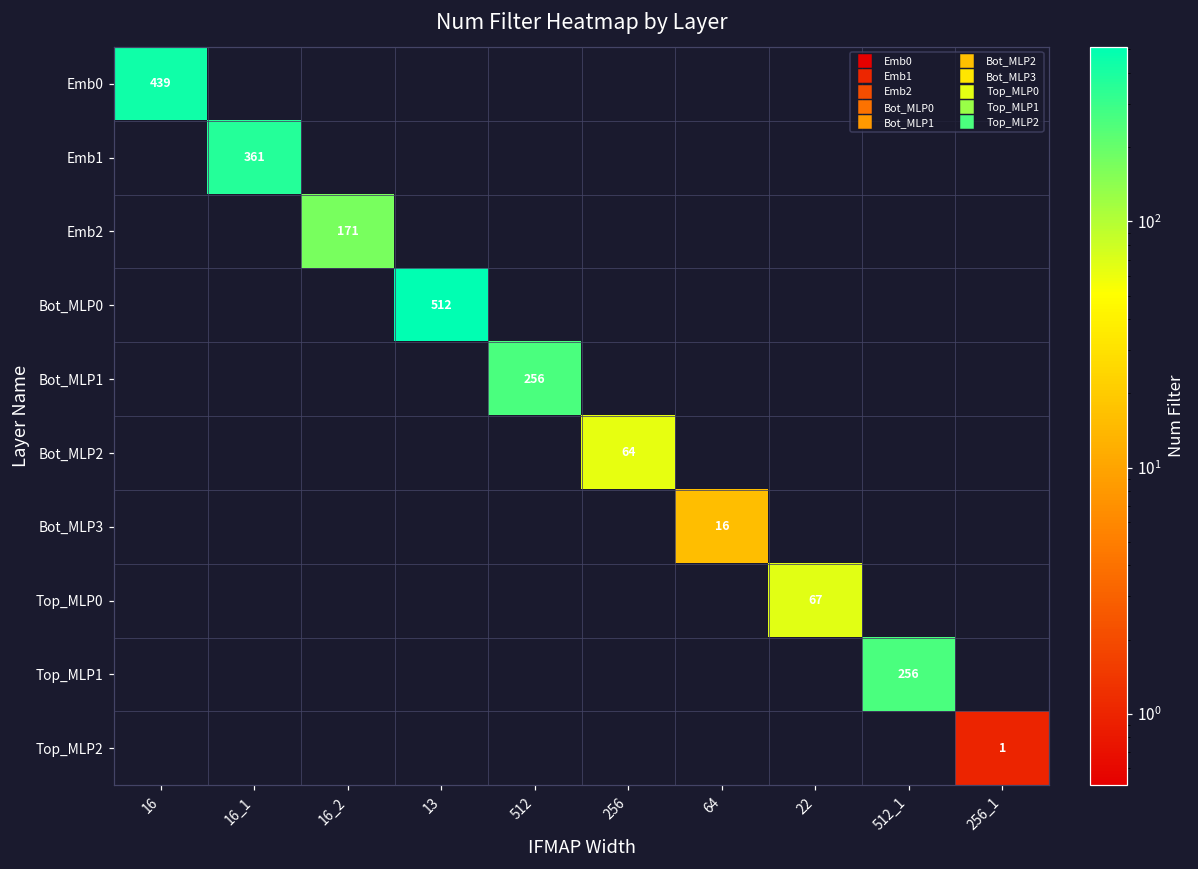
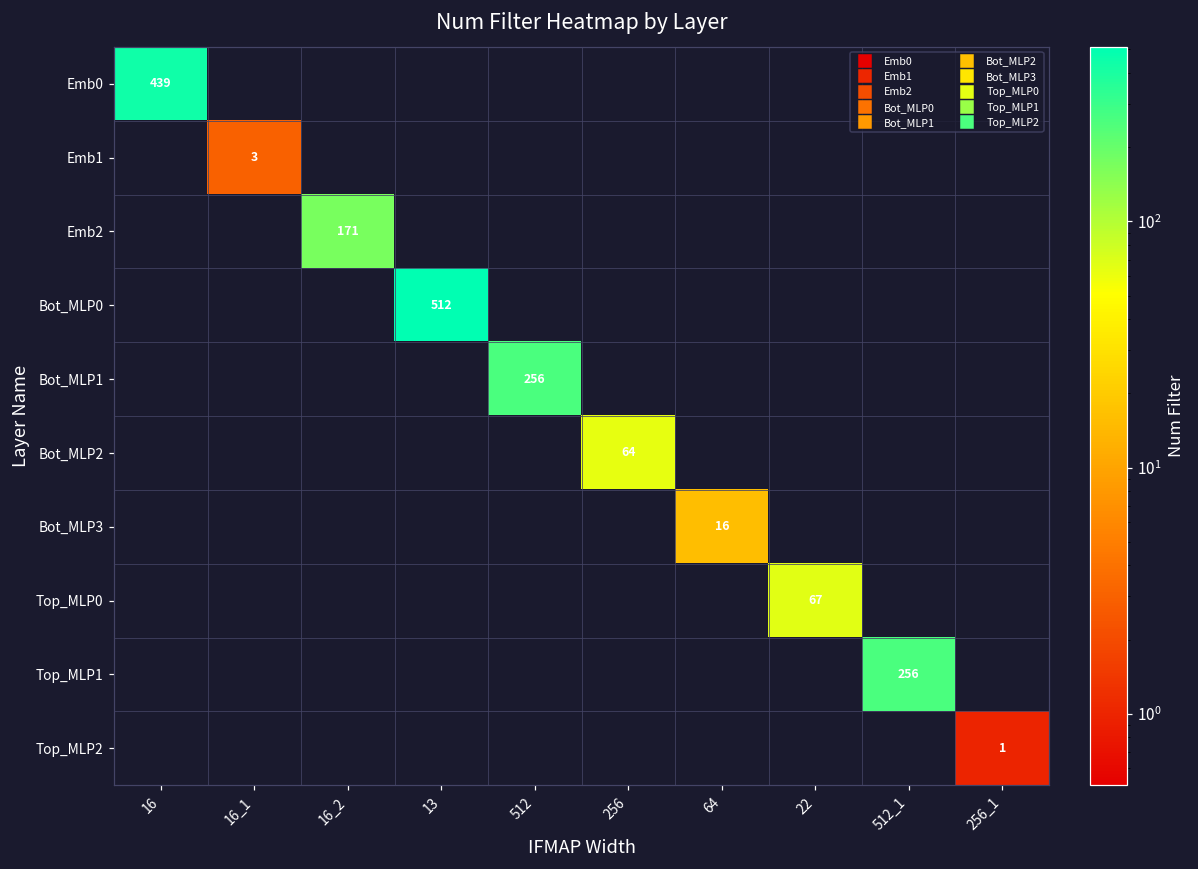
Emb1, 16_1: 361 -> 3
